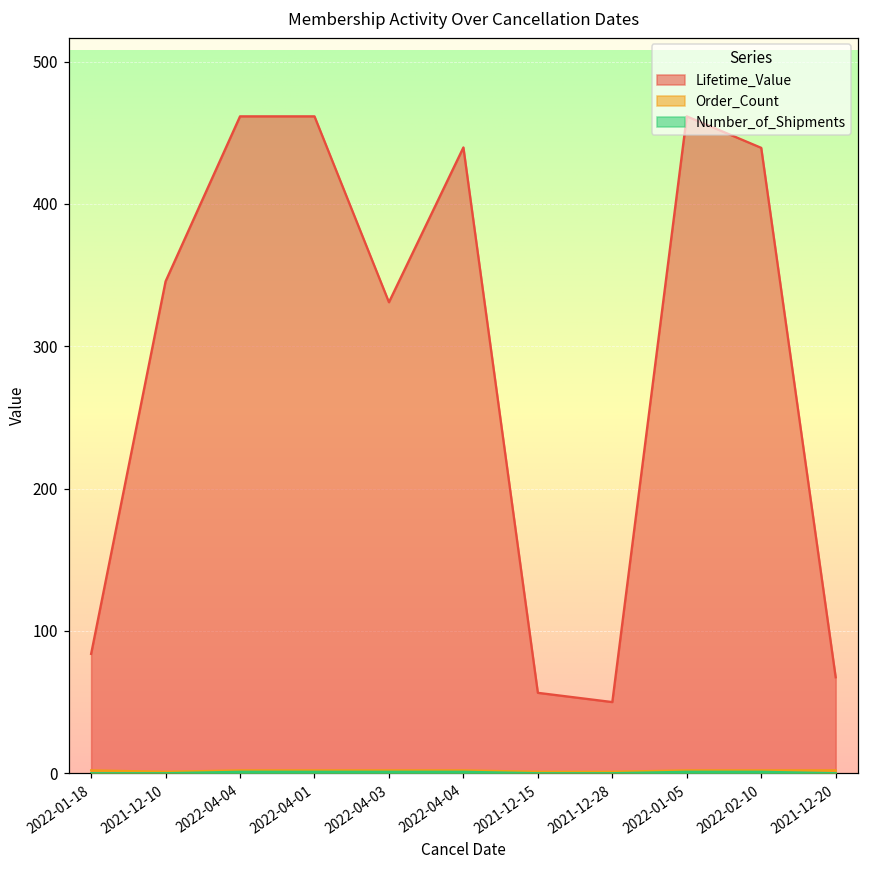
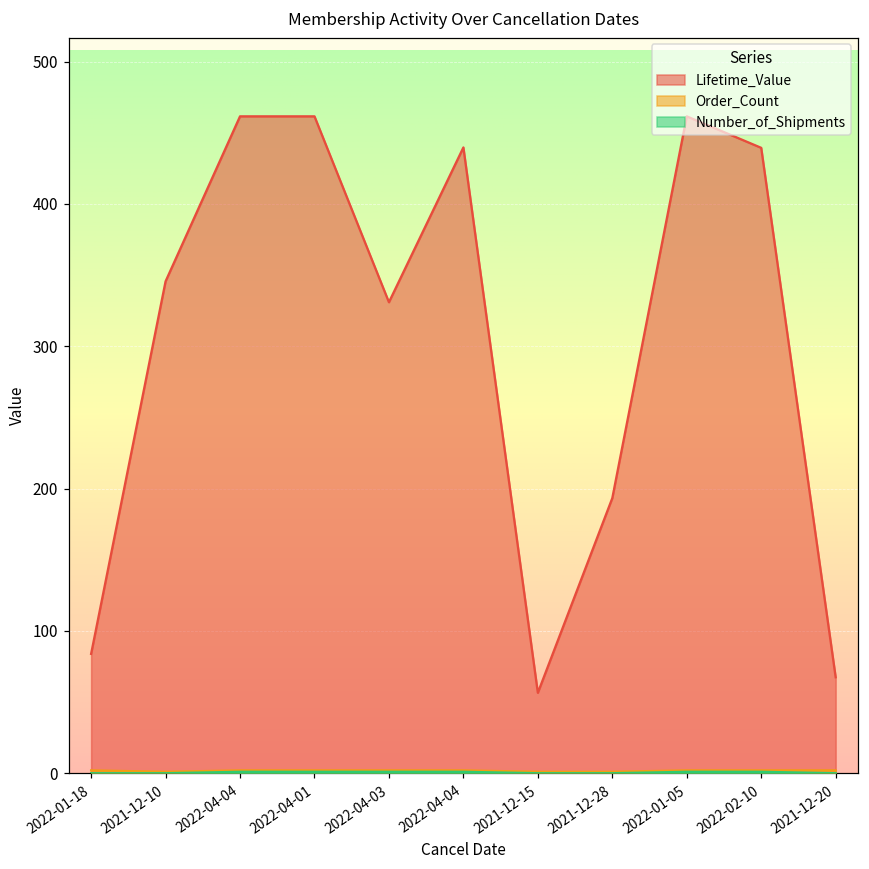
Lifetime_Value, 2021-12-28: 50 -> 193
